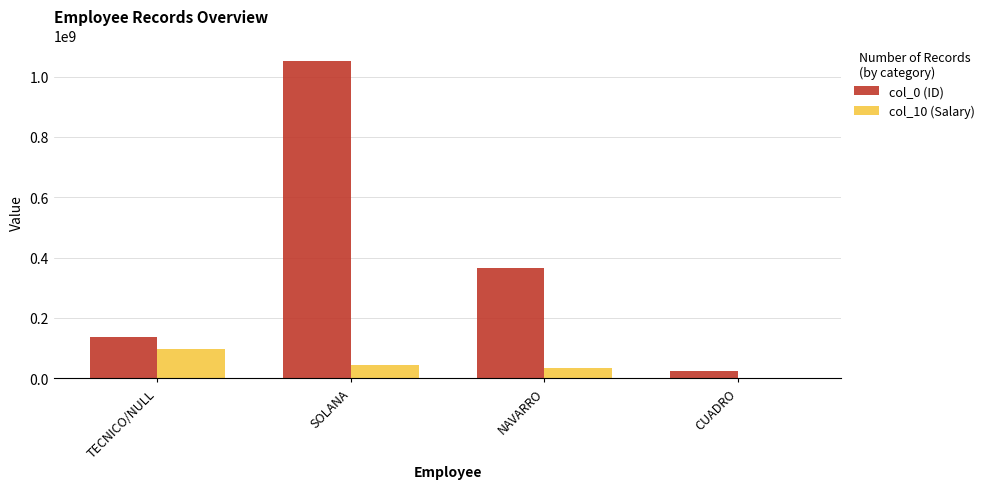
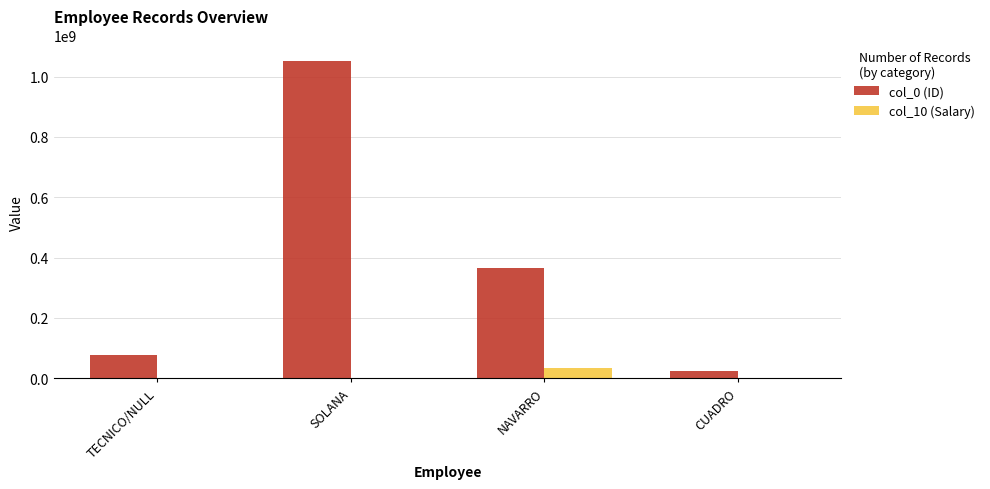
col_0 (ID), TECNICO/NULL: 140000000 -> 80000000
col_10 (Salary), TECNICO/NULL: 100000000 -> 0
col_10 (Salary), SOLANA: 40000000 -> 0
